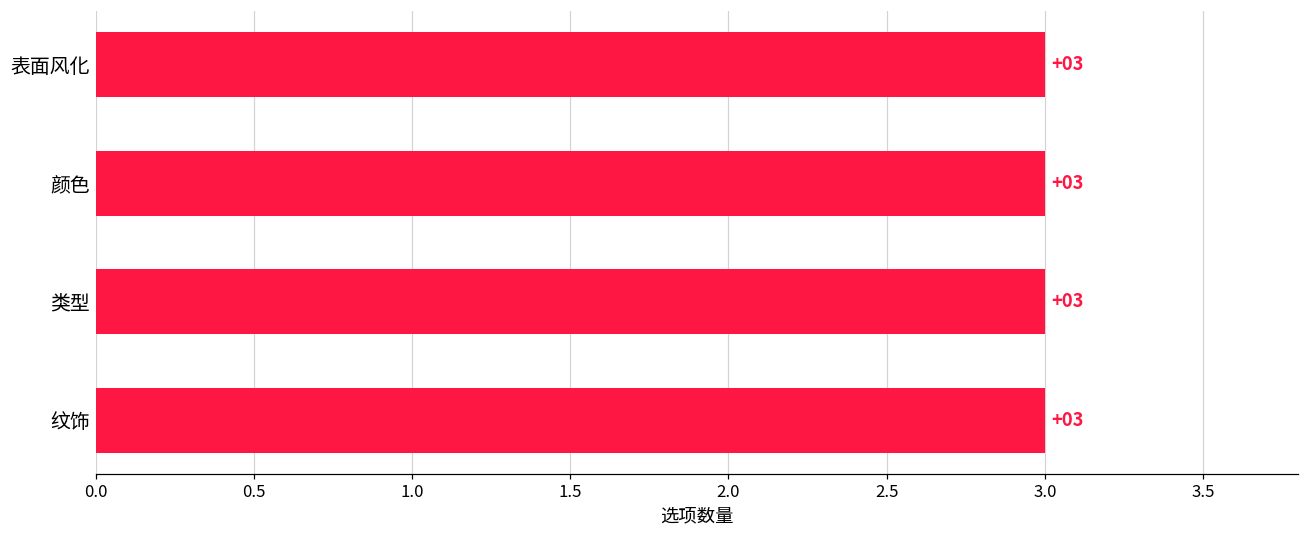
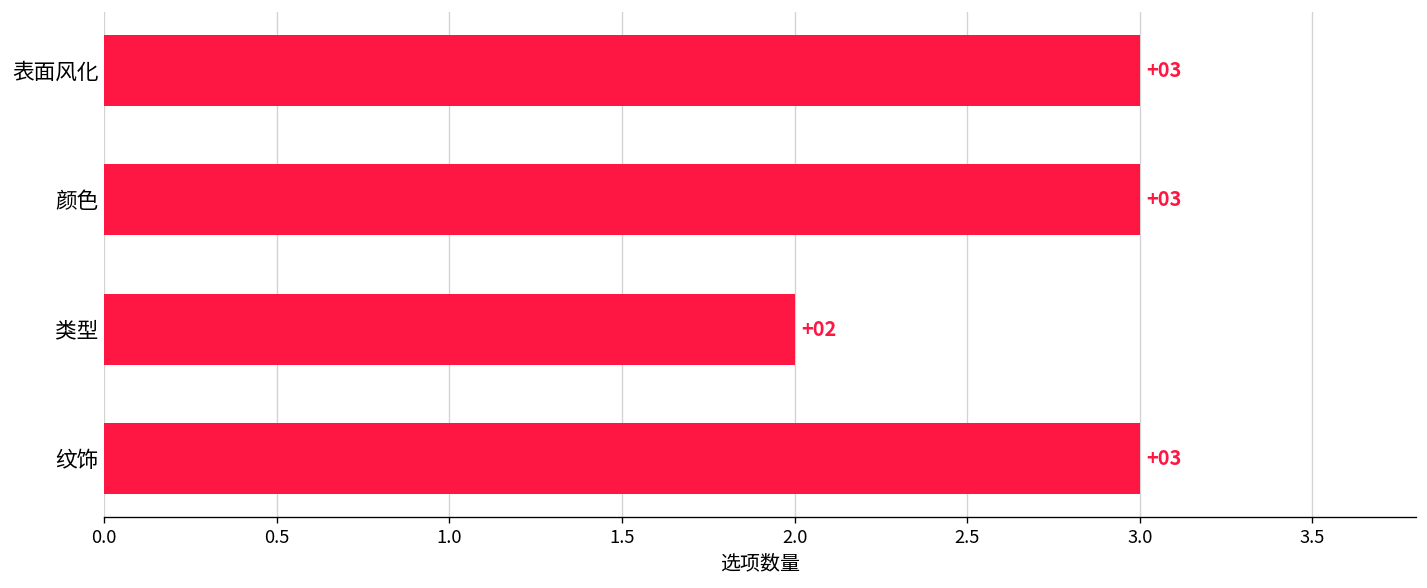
类型: +03 -> +02
